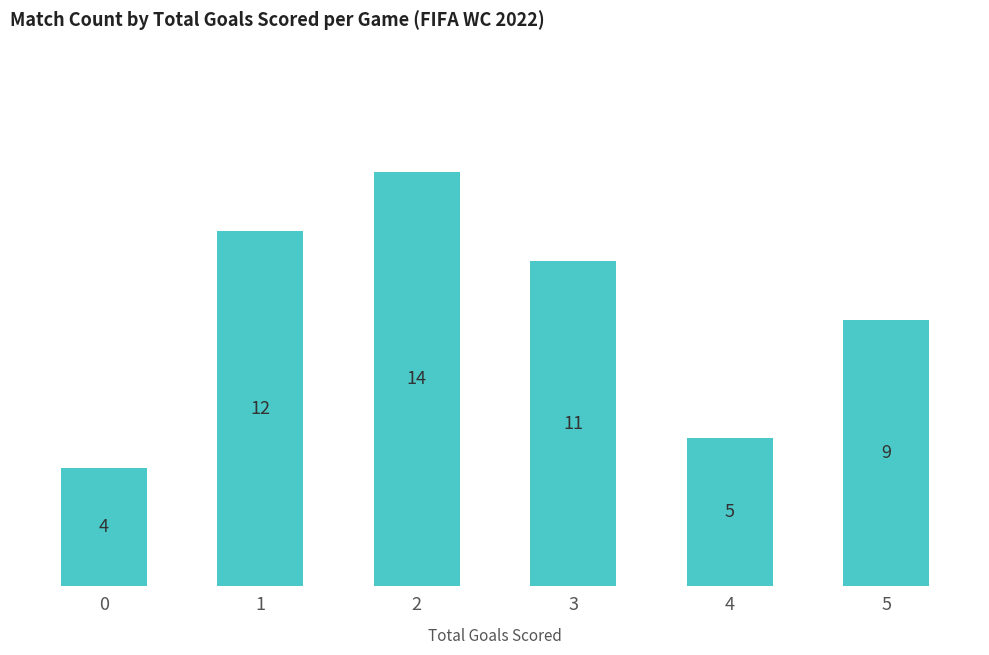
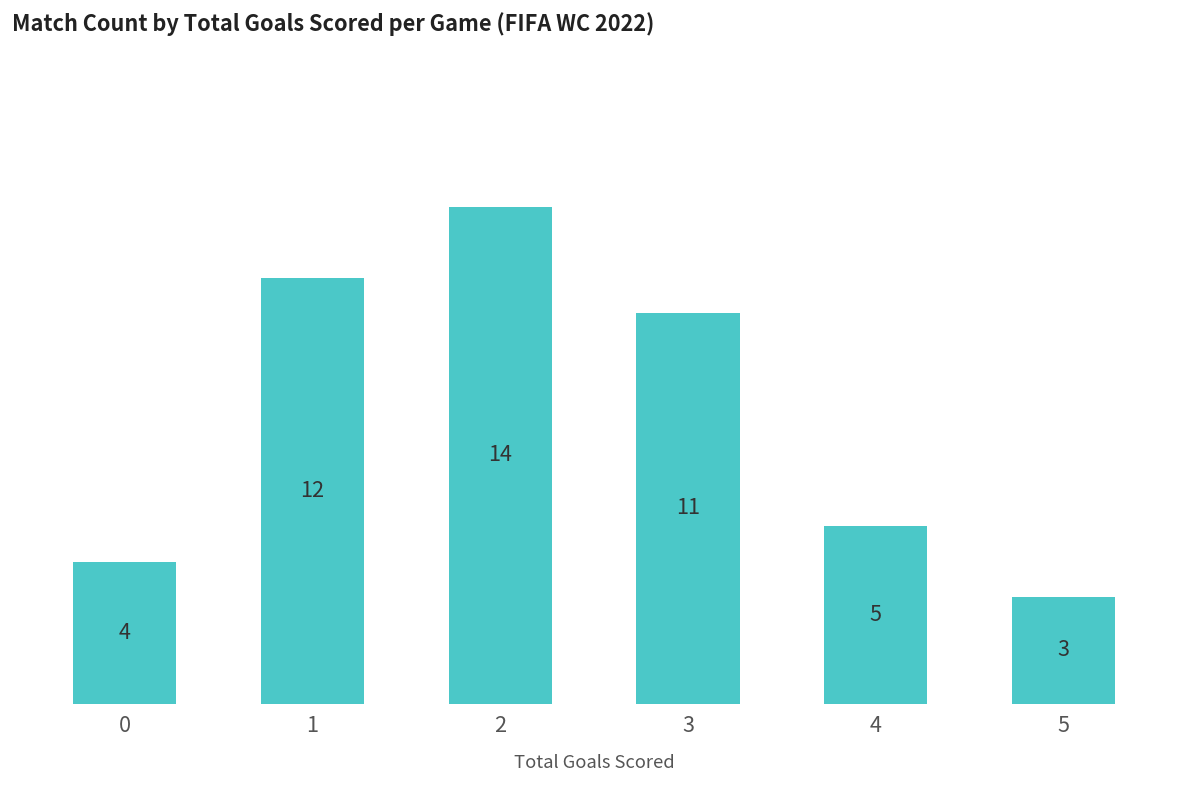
5: 9 -> 3
